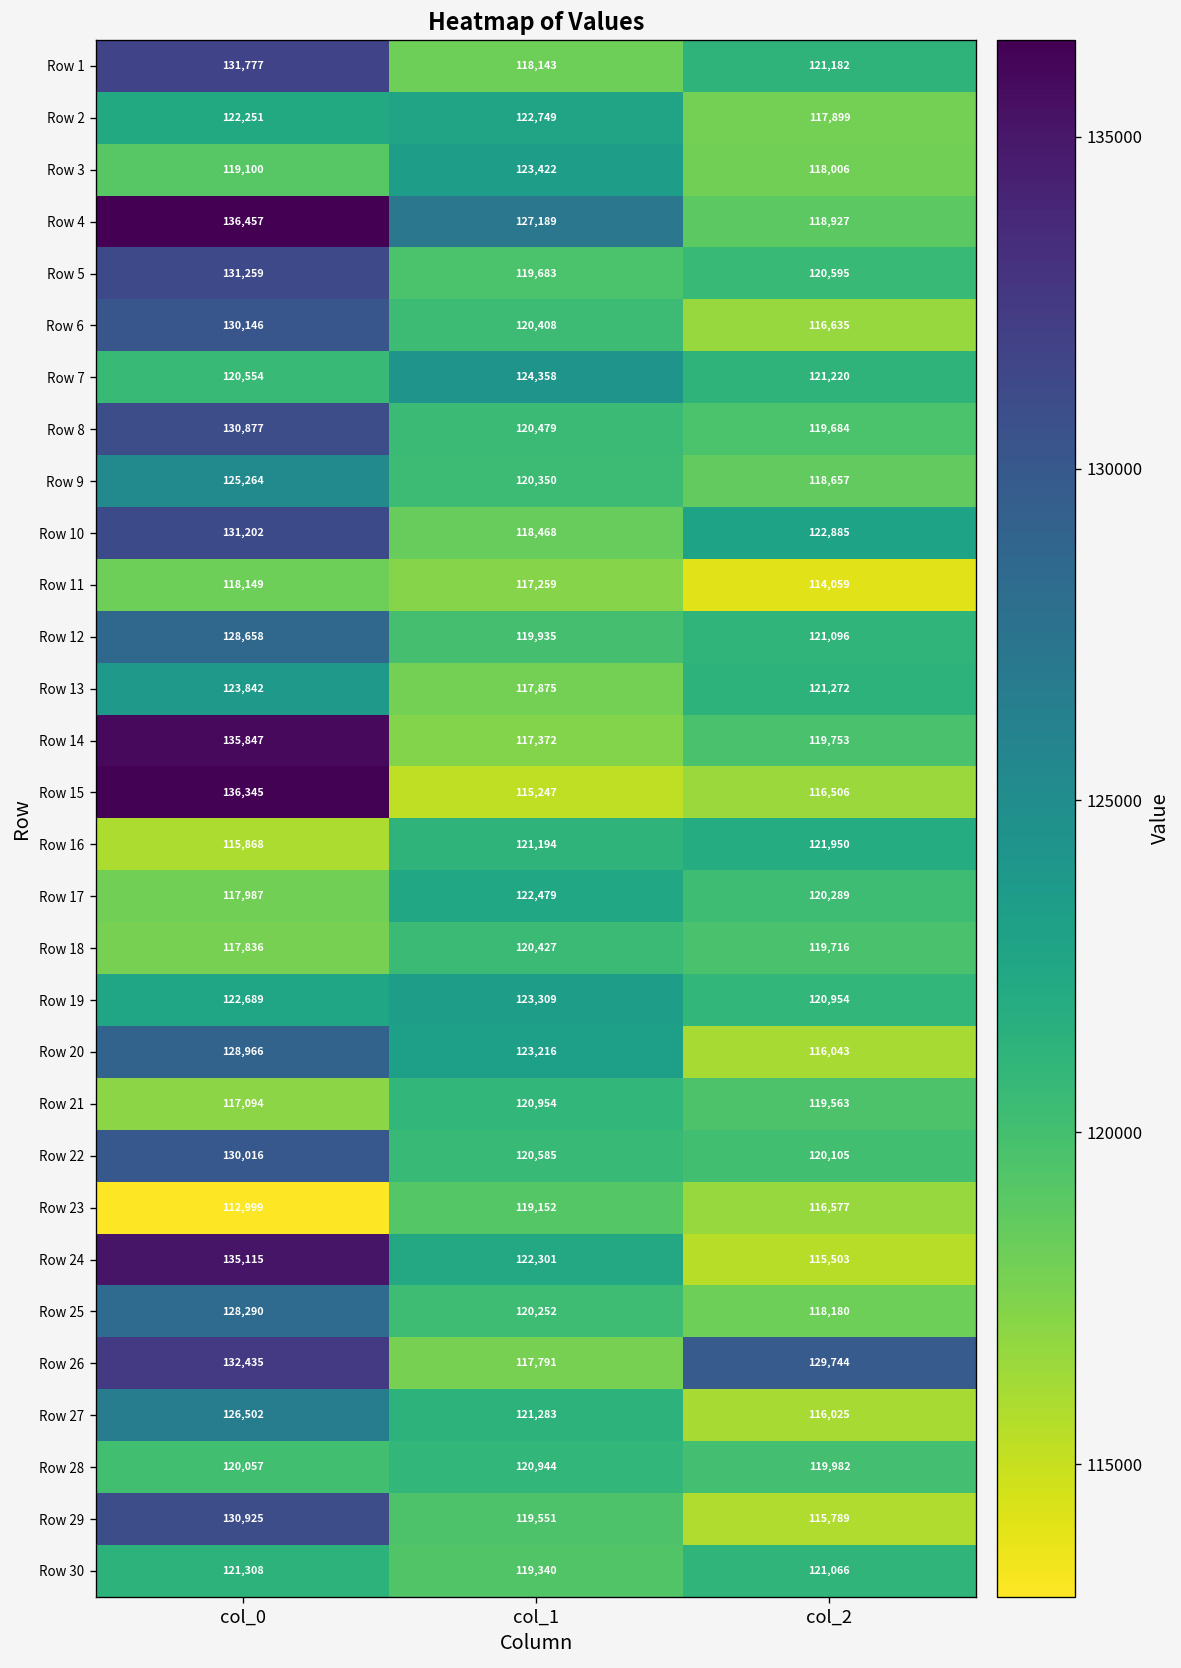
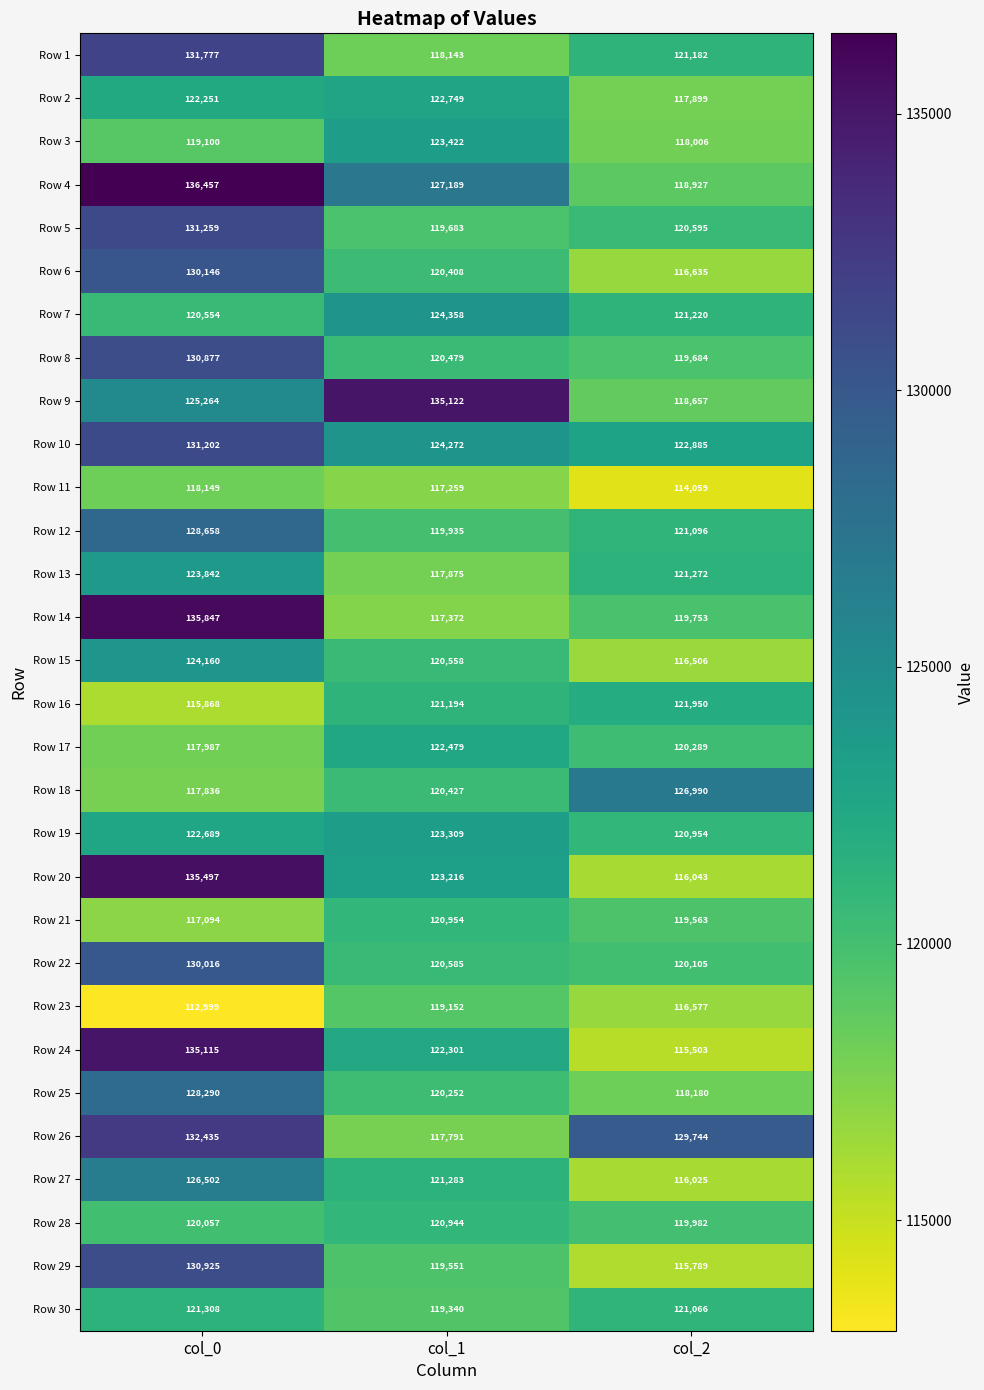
Row 9, col_1: 120,350 -> 135,122
Row 10, col_1: 118,468 -> 124,272
Row 15, col_0: 136,345 -> 124,160
Row 15, col_1: 115,247 -> 120,558
Row 18, col_2: 119,716 -> 126,990
Row 20, col_0: 128,966 -> 135,497
